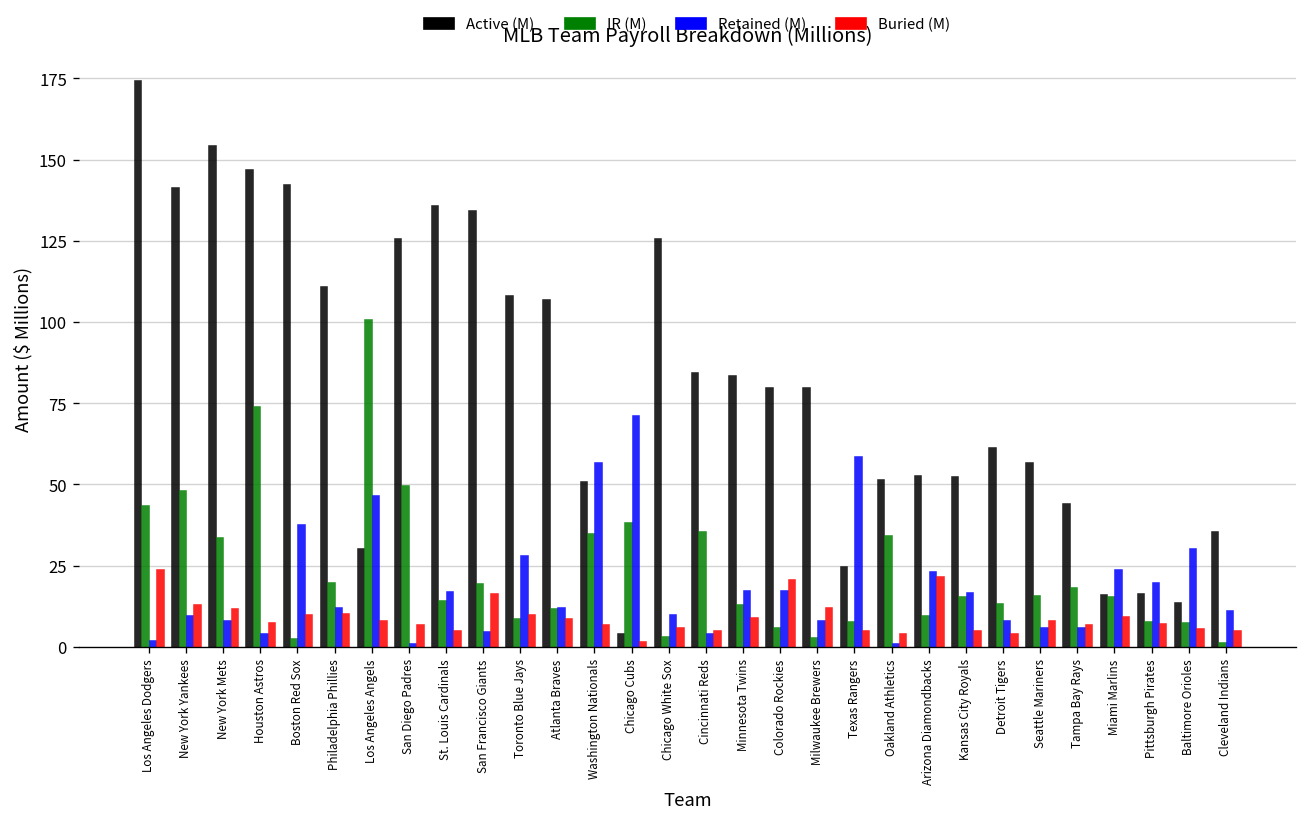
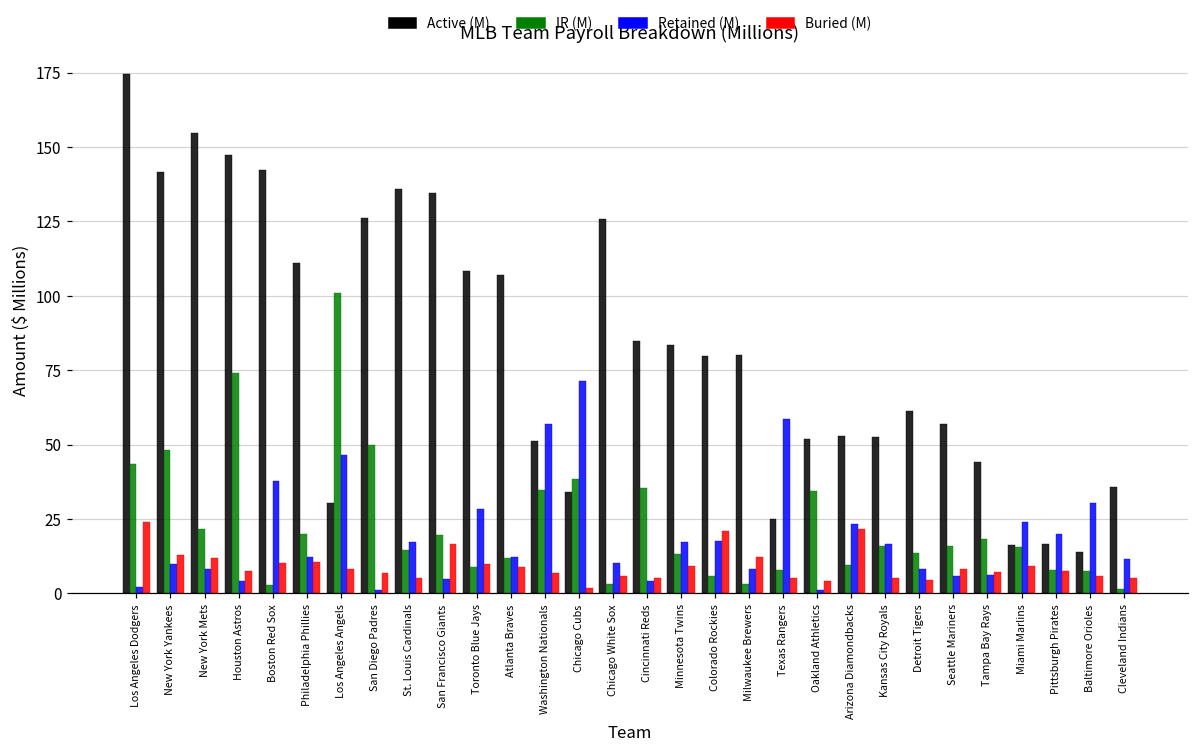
IR (M), New York Mets: 34 -> 22
Active (M), Chicago Cubs: 4 -> 34
